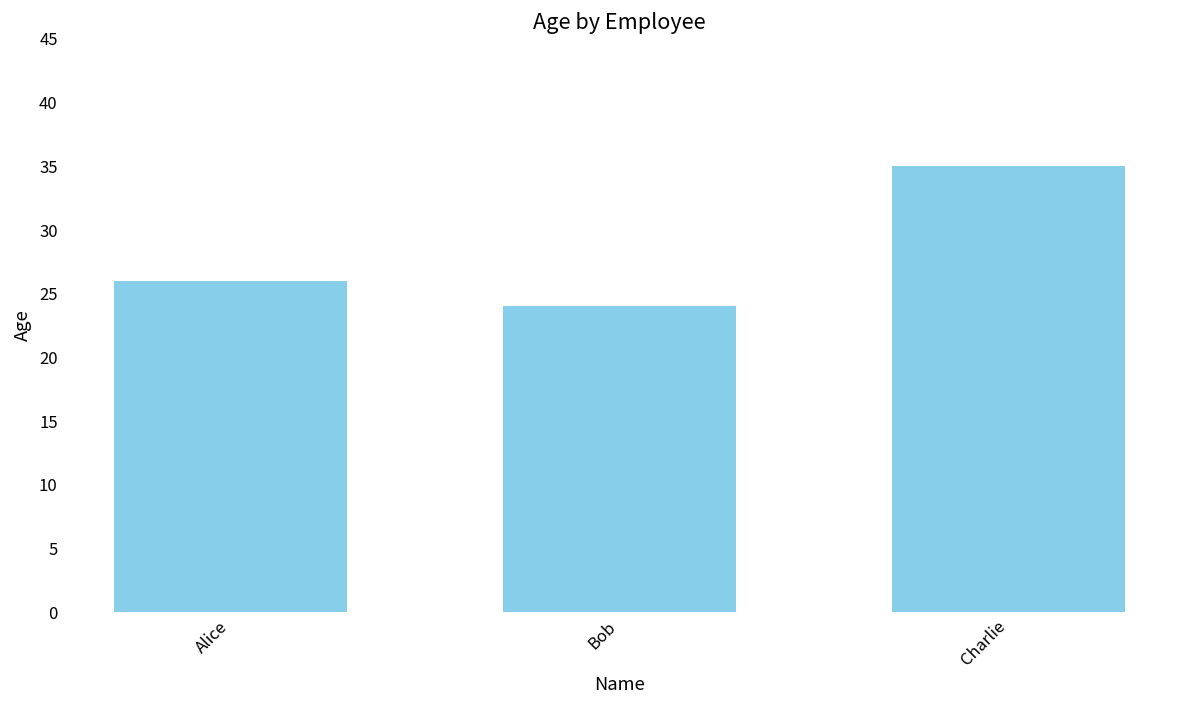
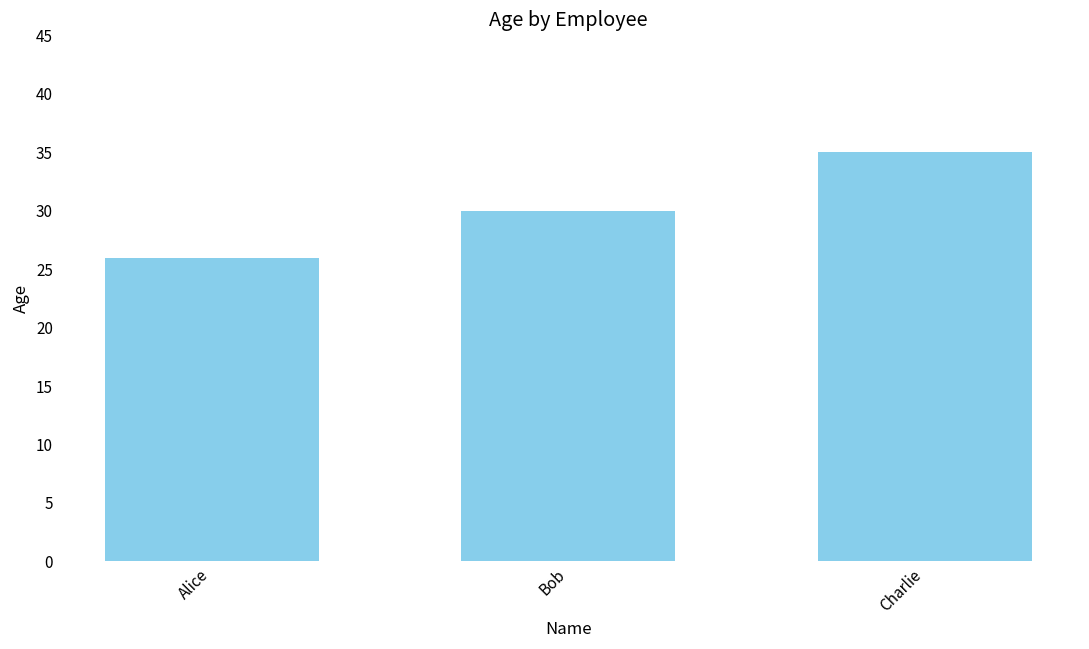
Bob: 24 -> 30
